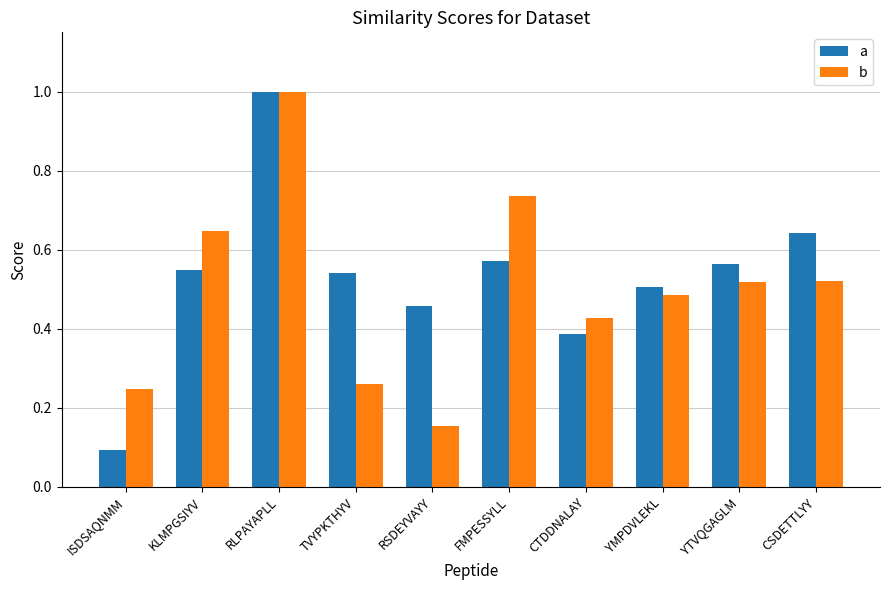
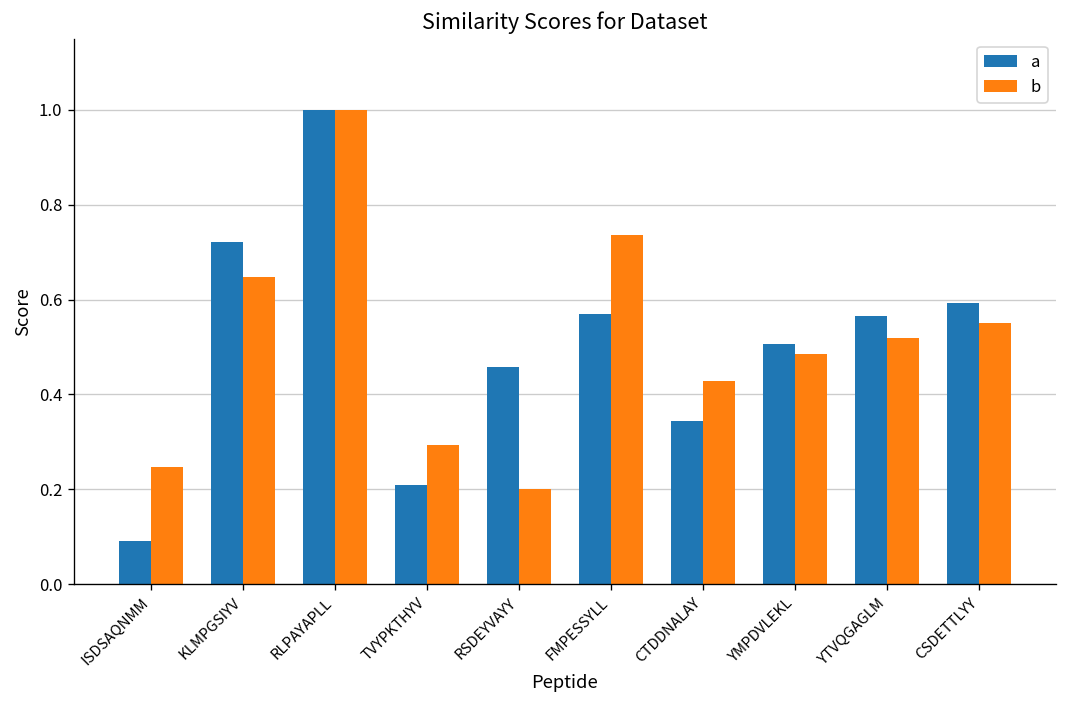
a, KLMPGSIYV: 0.55 -> 0.72
a, TVYPKTHYV: 0.54 -> 0.21
b, TVYPKTHYV: 0.26 -> 0.29
b, RSDEYVAYY: 0.15 -> 0.20
a, CTDDNALAY: 0.39 -> 0.34
a, CSDETTLYY: 0.64 -> 0.59
b, CSDETTLYY: 0.52 -> 0.55
